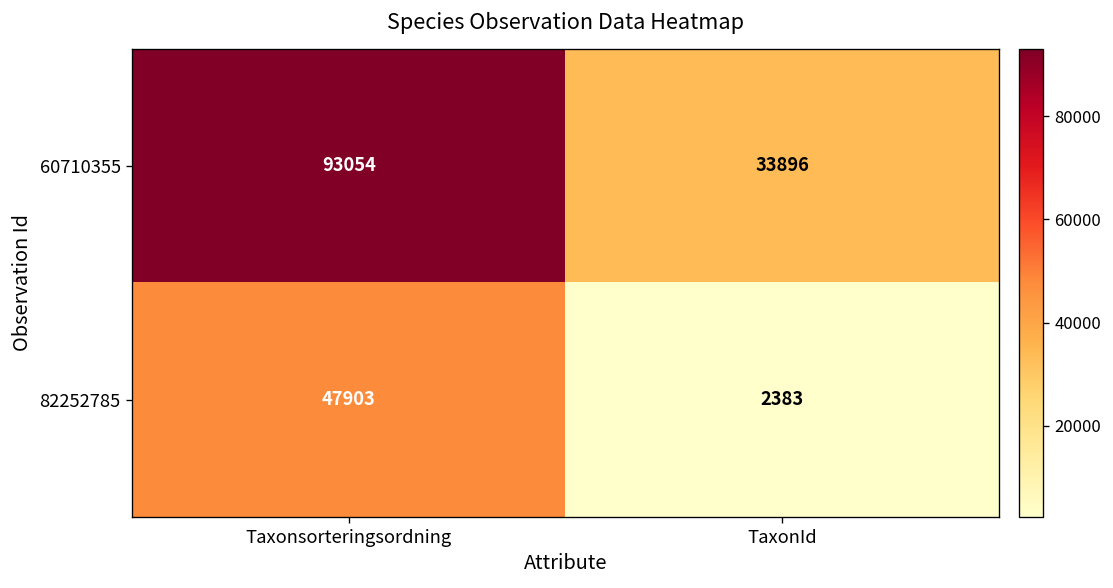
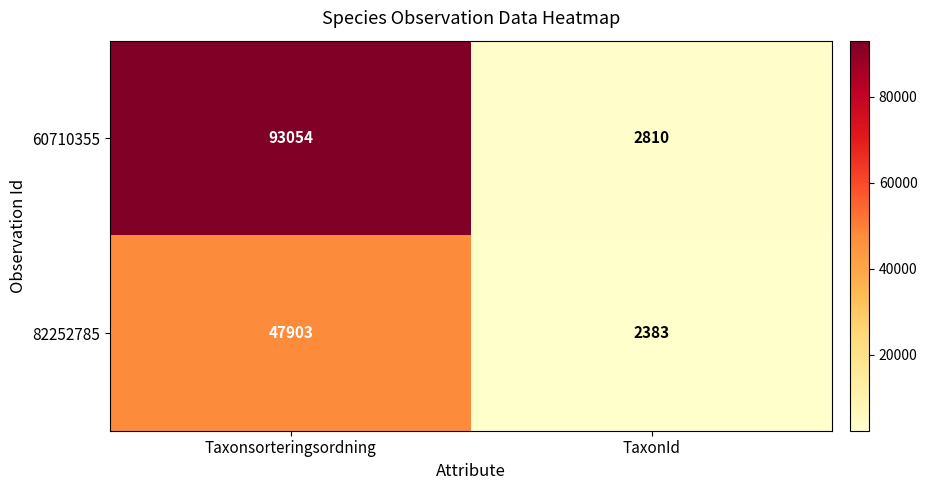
60710355, TaxonId: 33896 -> 2810
